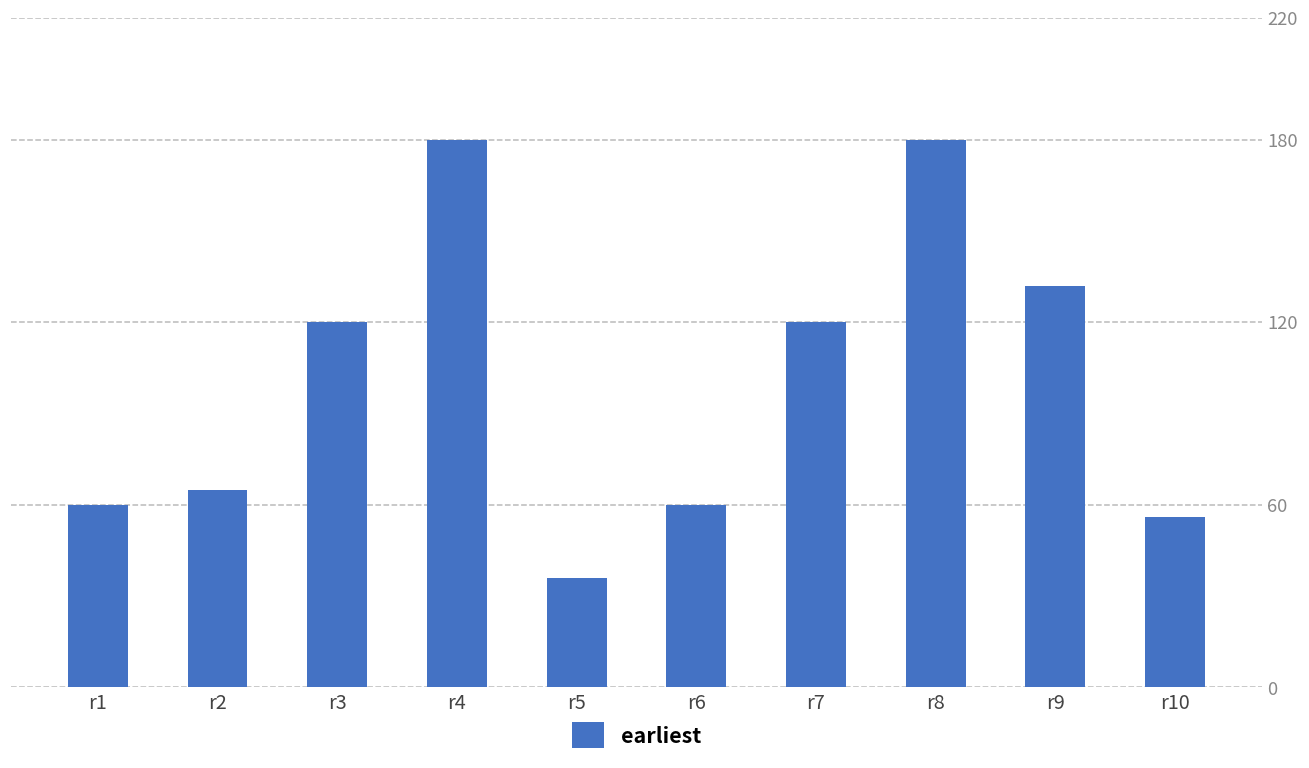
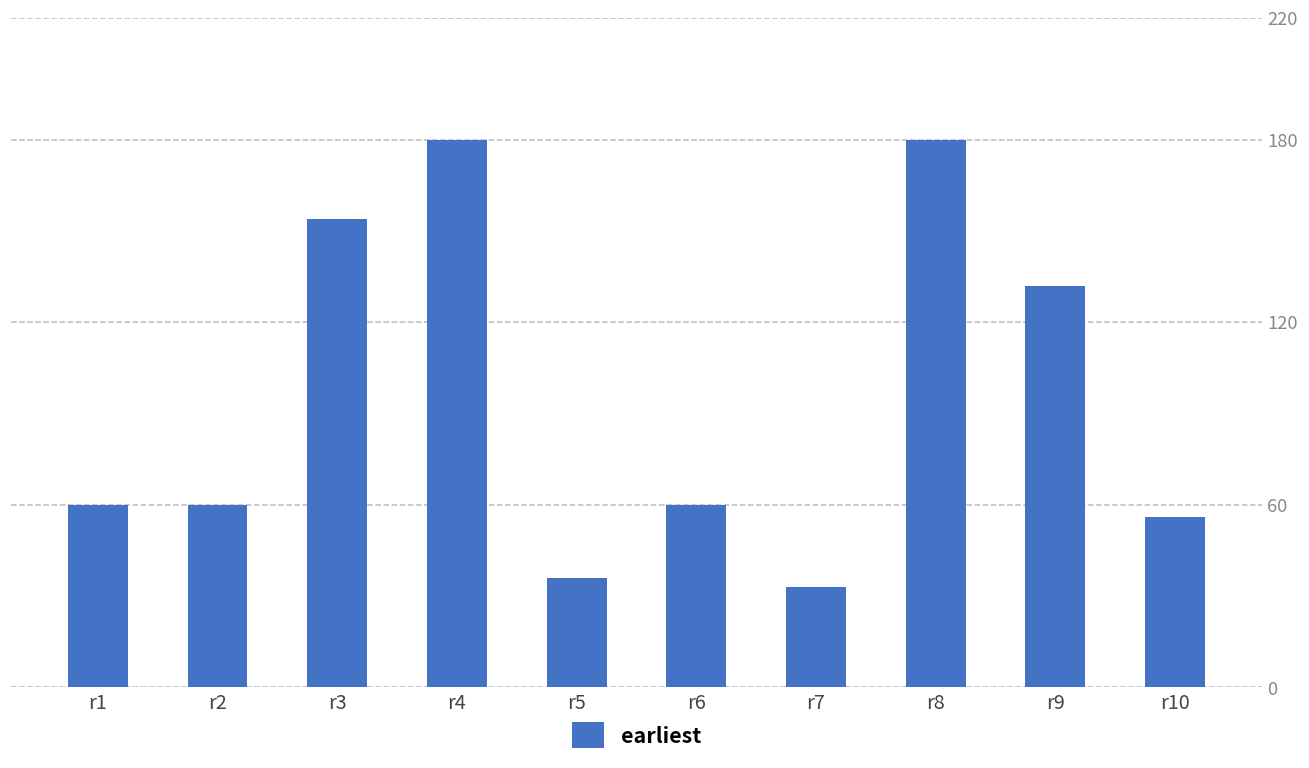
r2: 65 -> 60
r3: 120 -> 154
r7: 120 -> 33
